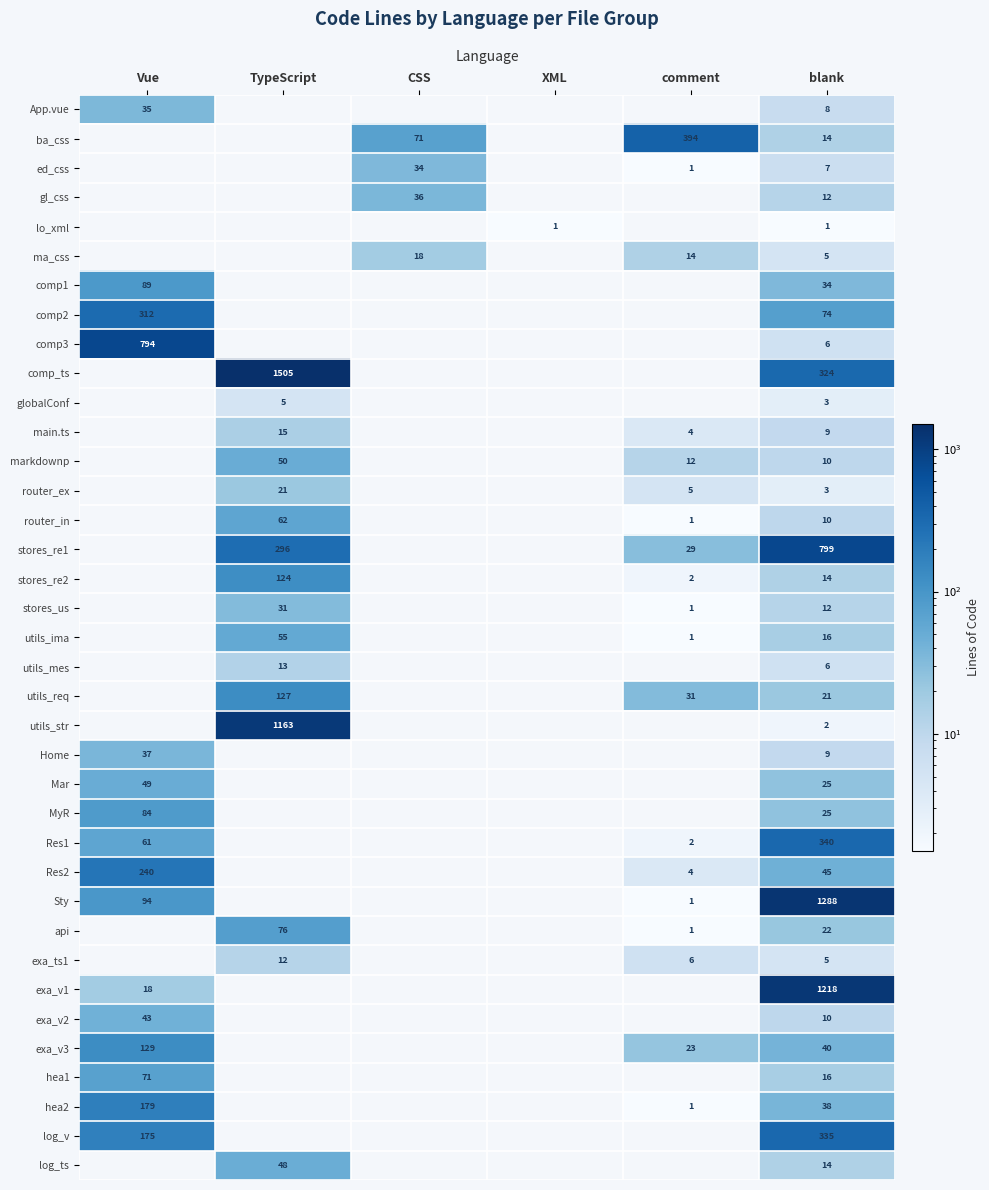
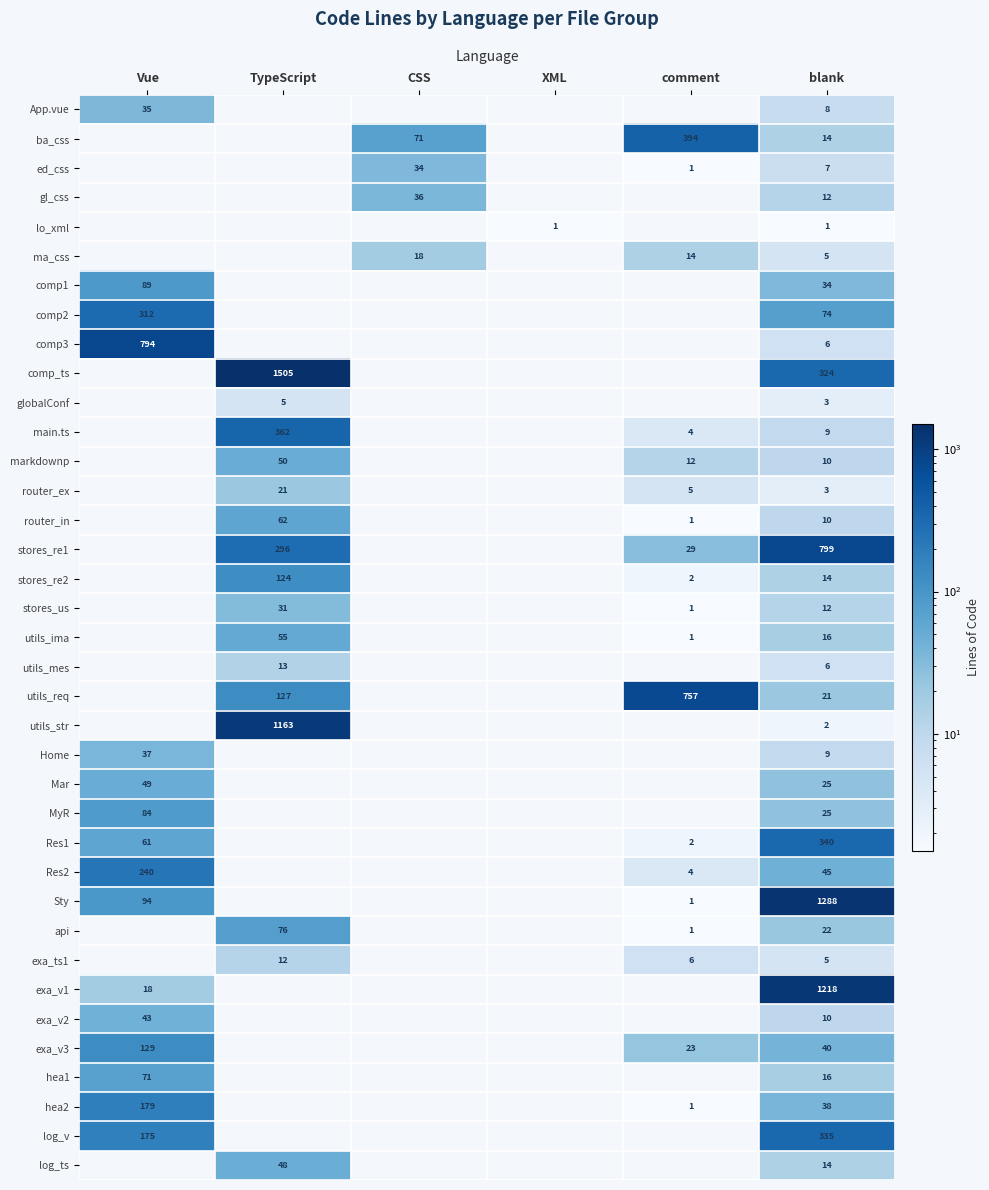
main.ts, TypeScript: 15 -> 362
utils_req, comment: 31 -> 757
